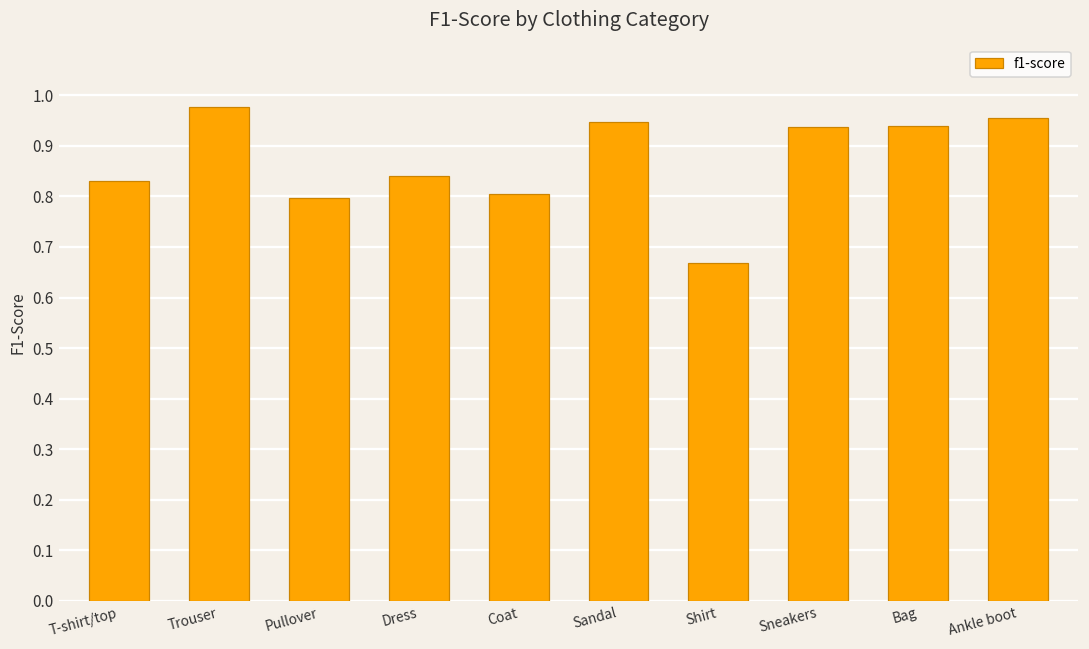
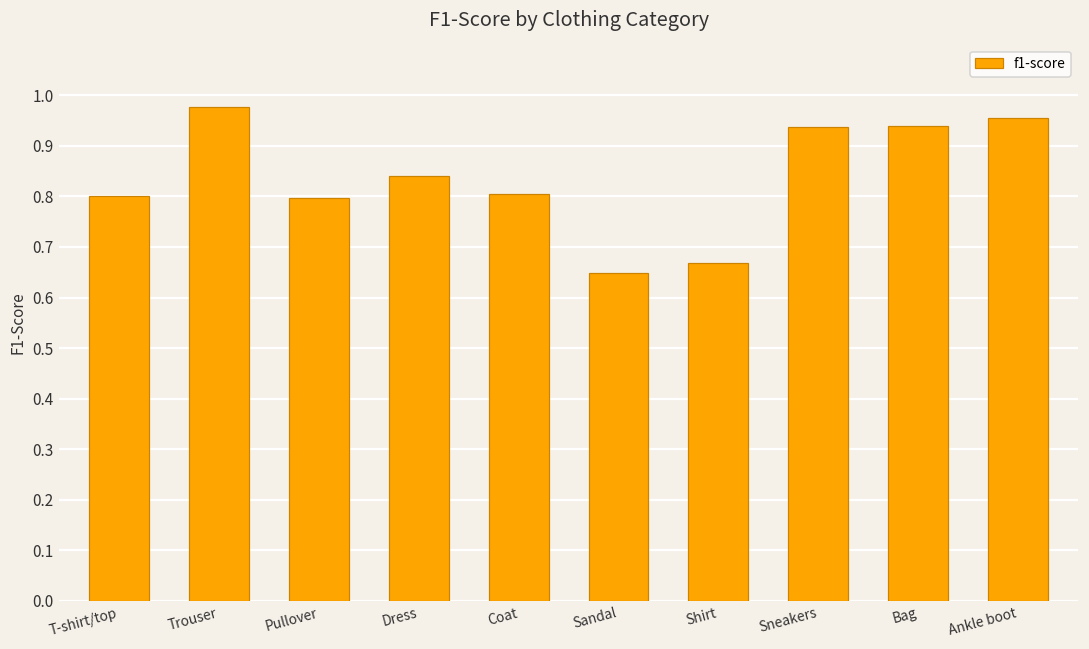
T-shirt/top: 0.83 -> 0.80
Sandal: 0.95 -> 0.65
